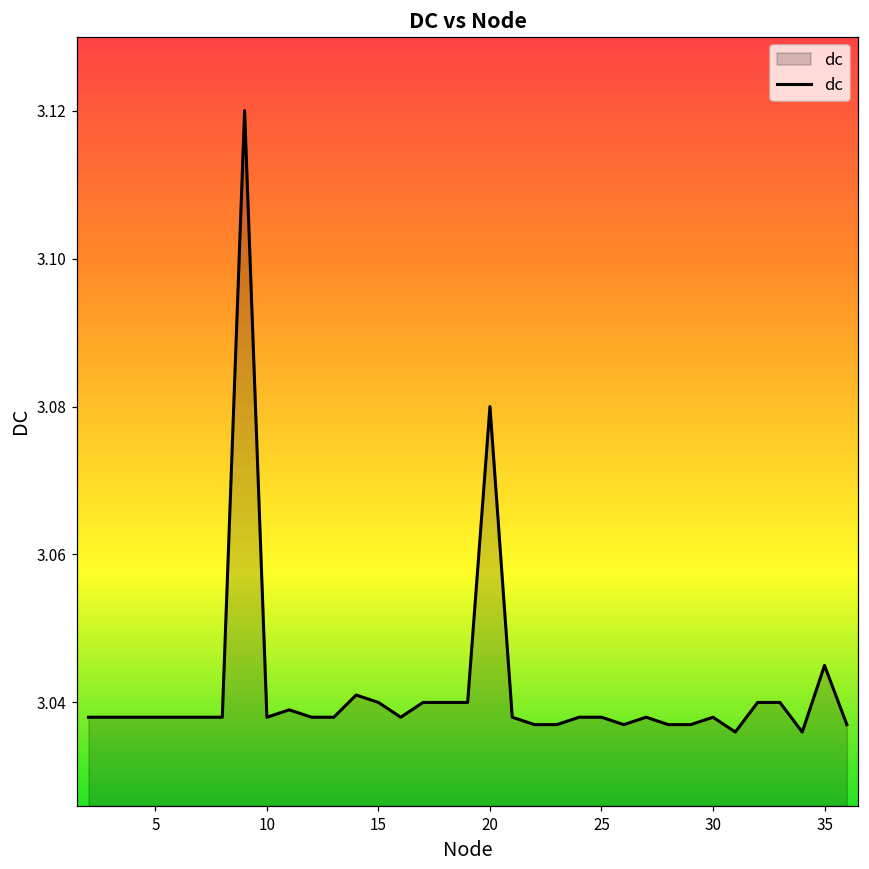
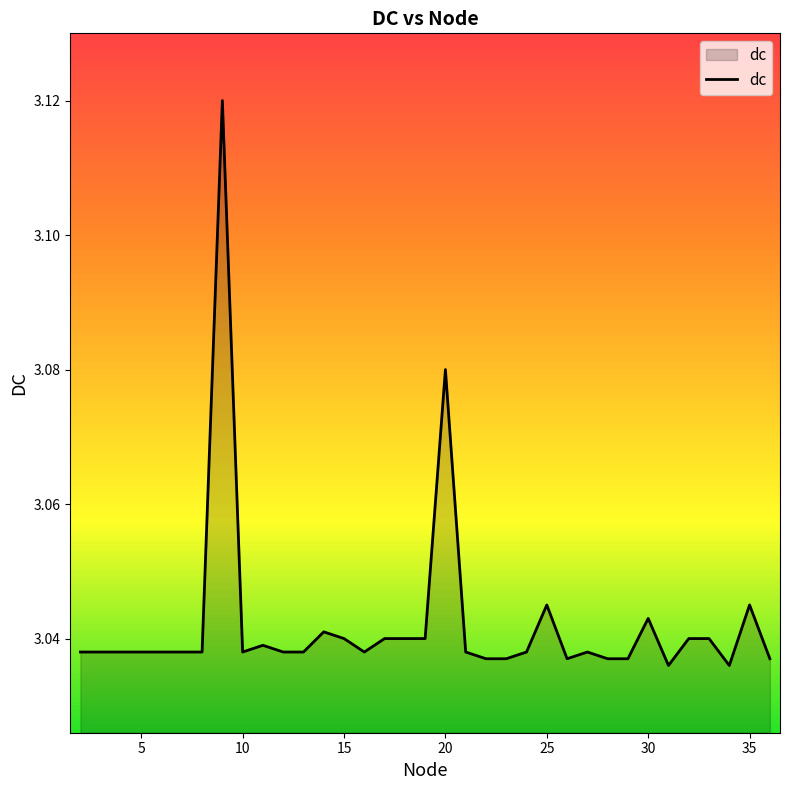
25: 3.038 -> 3.045
30: 3.038 -> 3.043
